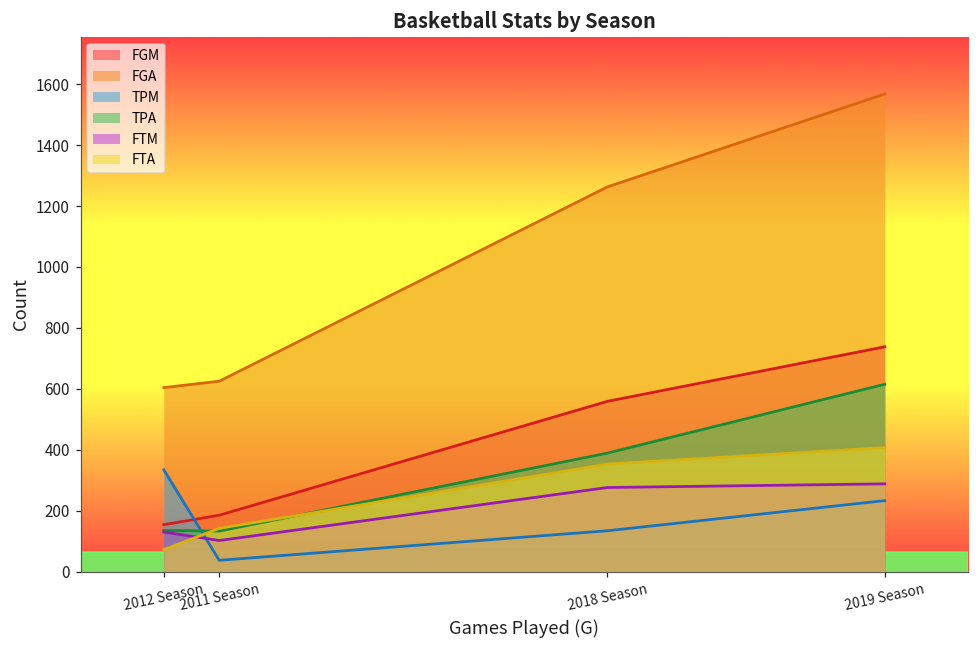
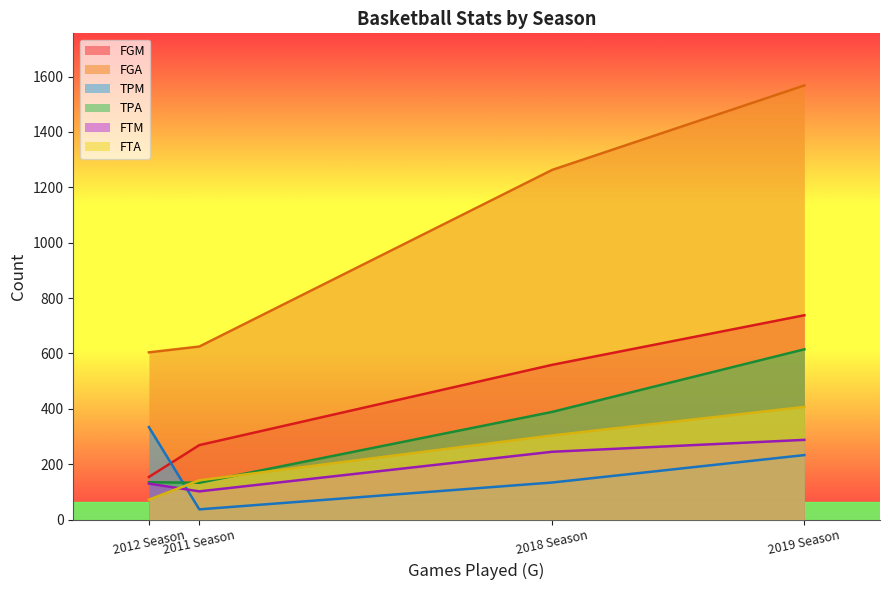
FGM, 2011 Season: 190 -> 270
FTM, 2018 Season: 280 -> 250
FTA, 2018 Season: 350 -> 300
